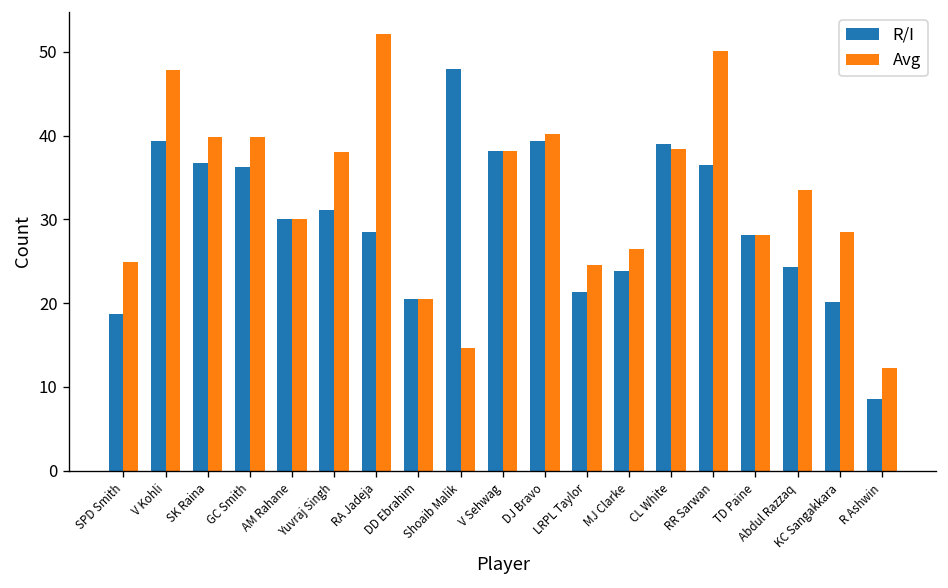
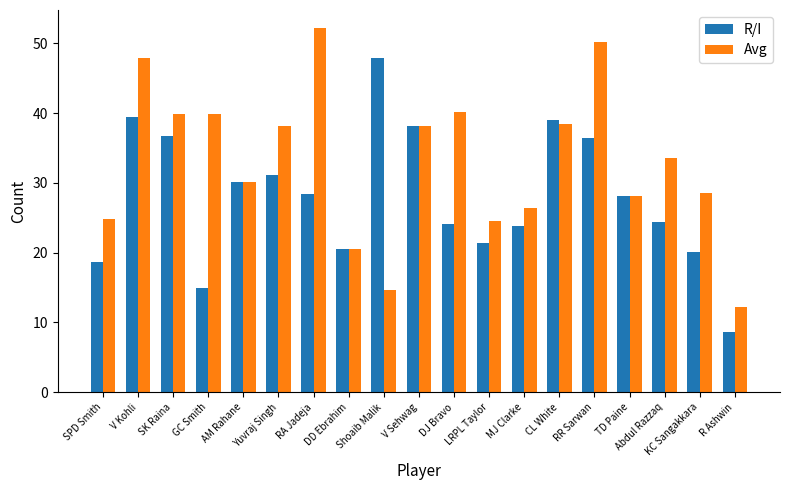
R/I, GC Smith: 36 -> 15
R/I, DJ Bravo: 39 -> 24
